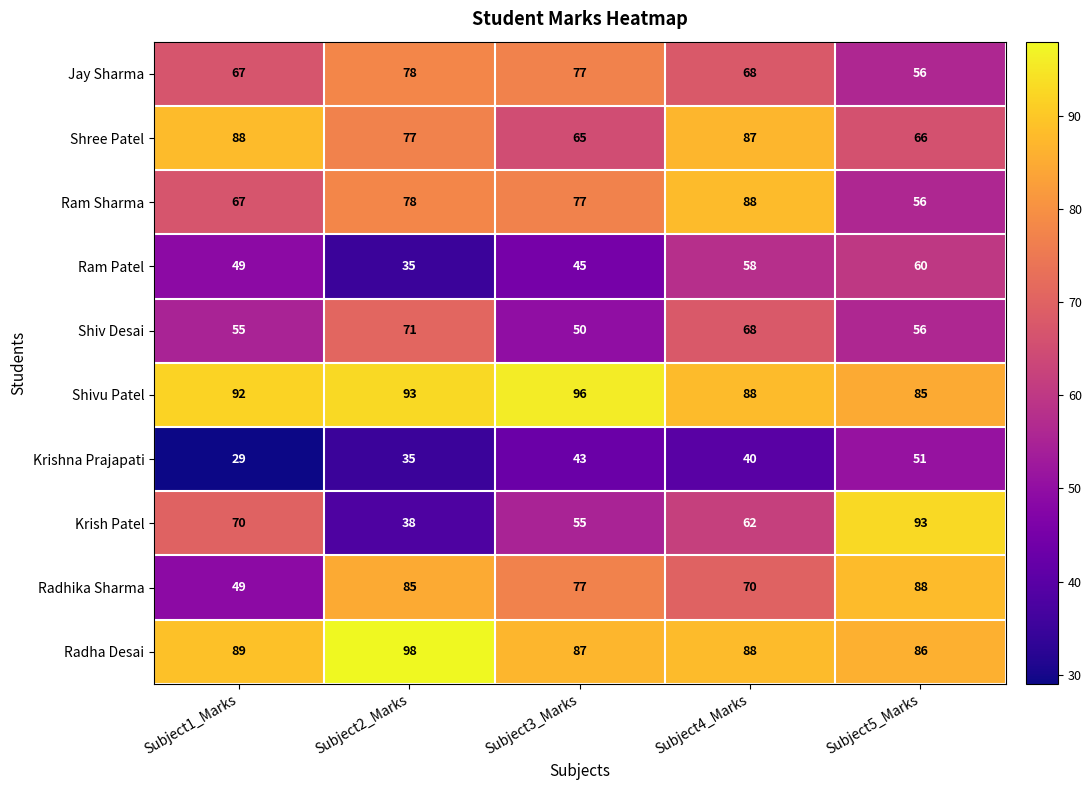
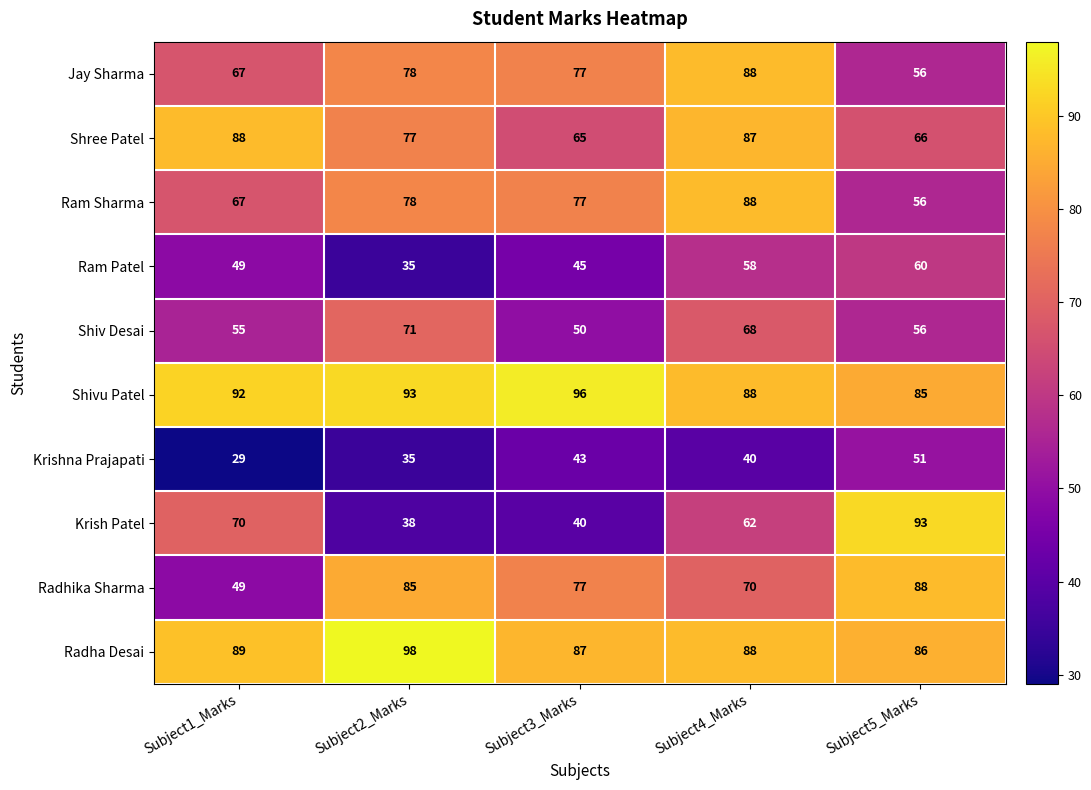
Jay Sharma, Subject4_Marks: 68 -> 88
Krish Patel, Subject3_Marks: 55 -> 40
